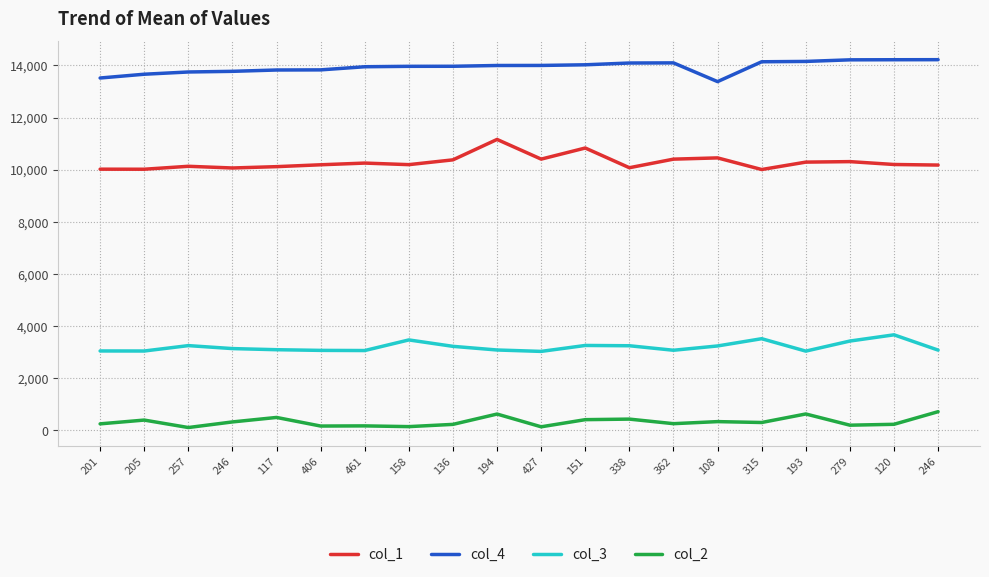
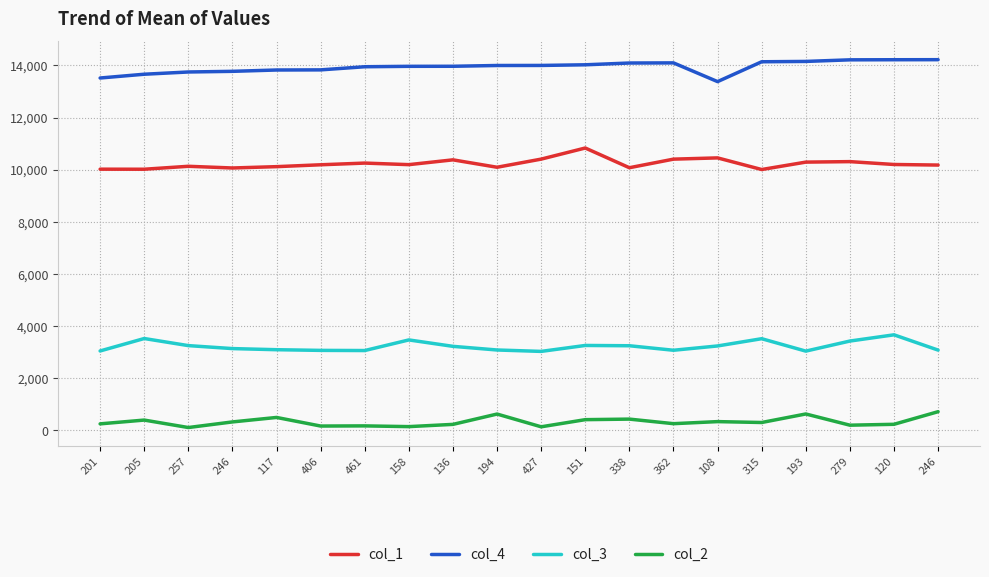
col_3, 205: 3,000 -> 3,500
col_1, 194: 11,200 -> 10,100
